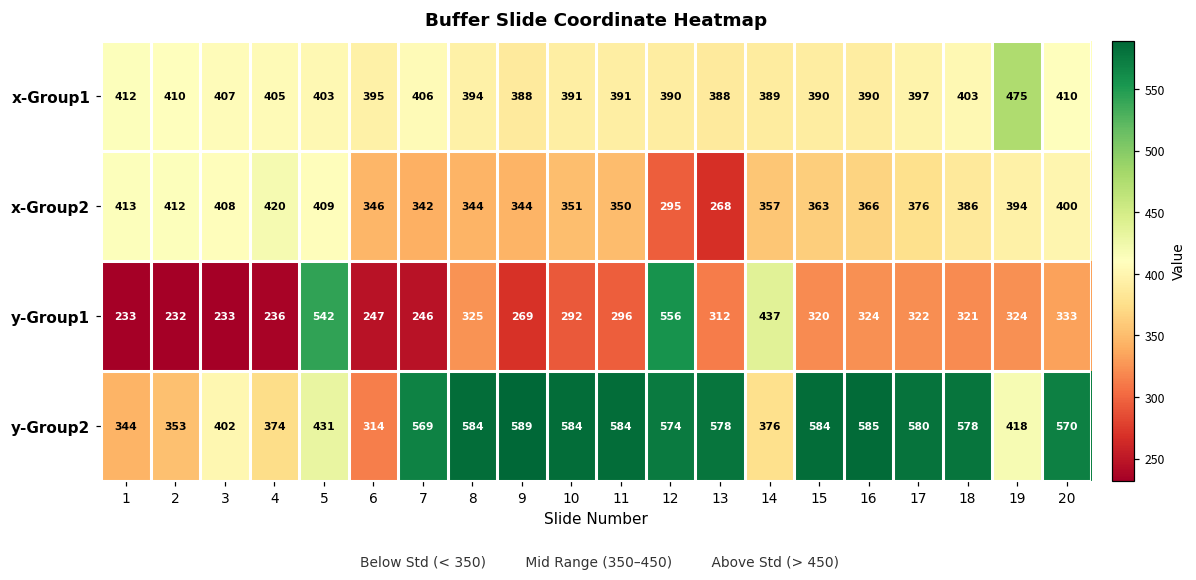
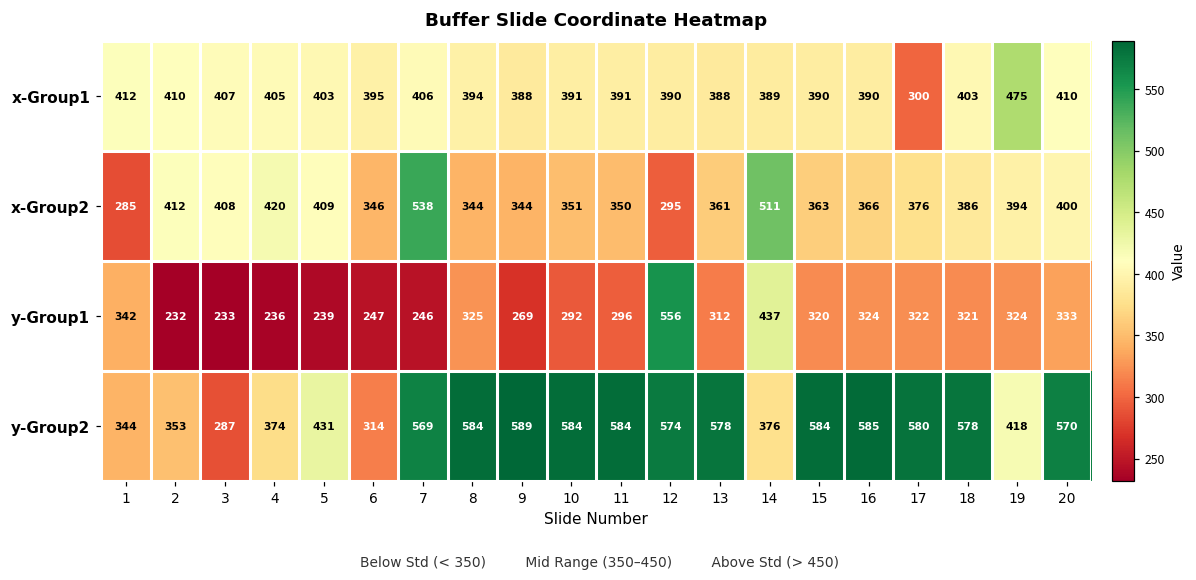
x-Group1, 17: 397 -> 300
x-Group2, 1: 413 -> 285
x-Group2, 7: 342 -> 538
x-Group2, 13: 268 -> 361
x-Group2, 14: 357 -> 511
y-Group1, 1: 233 -> 342
y-Group1, 5: 542 -> 239
y-Group2, 3: 402 -> 287
